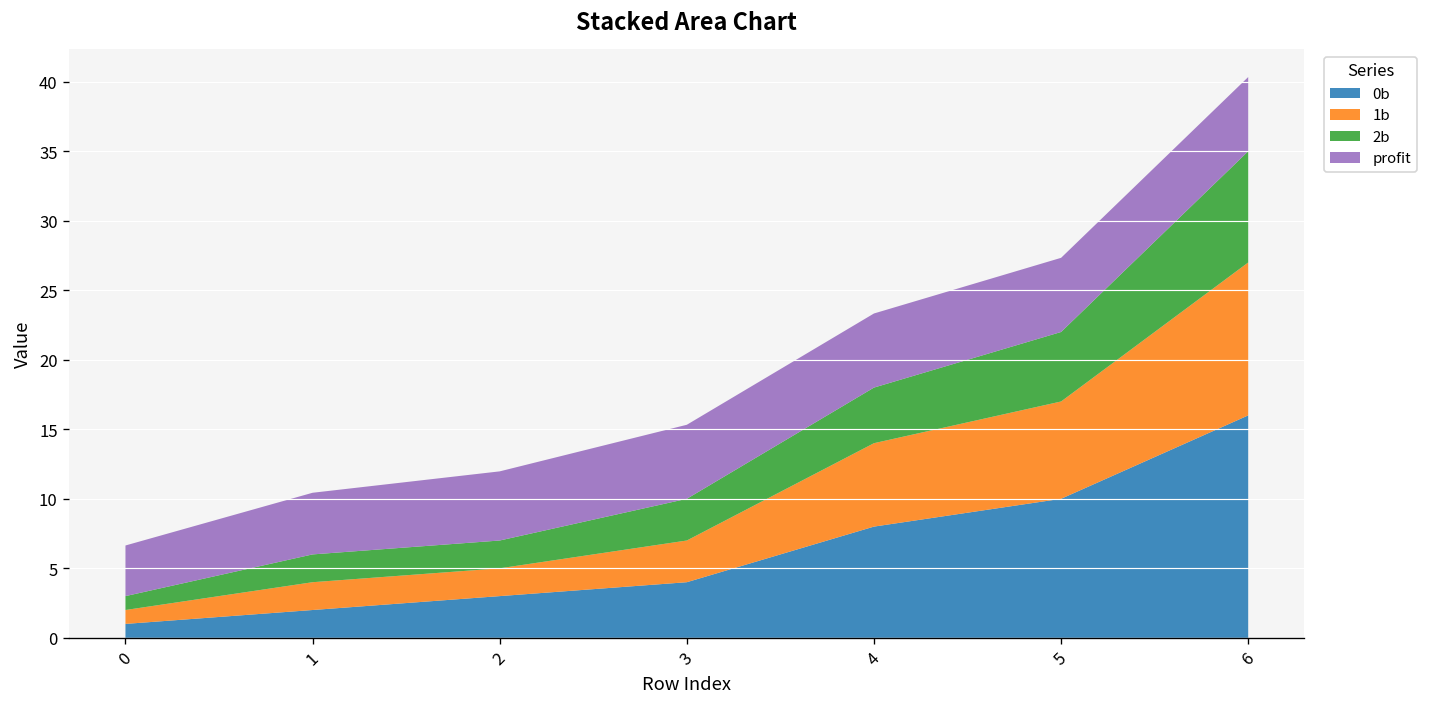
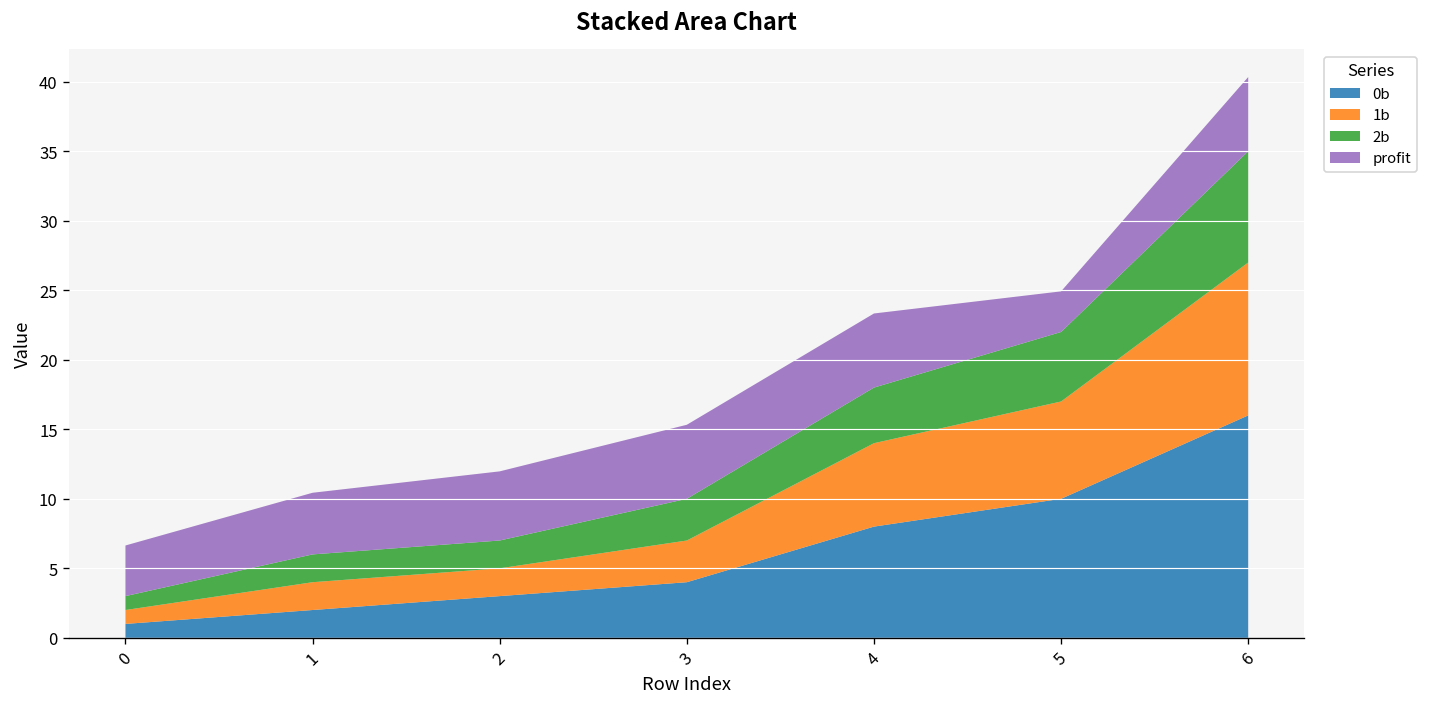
profit, 5: 5.3 -> 2.9
